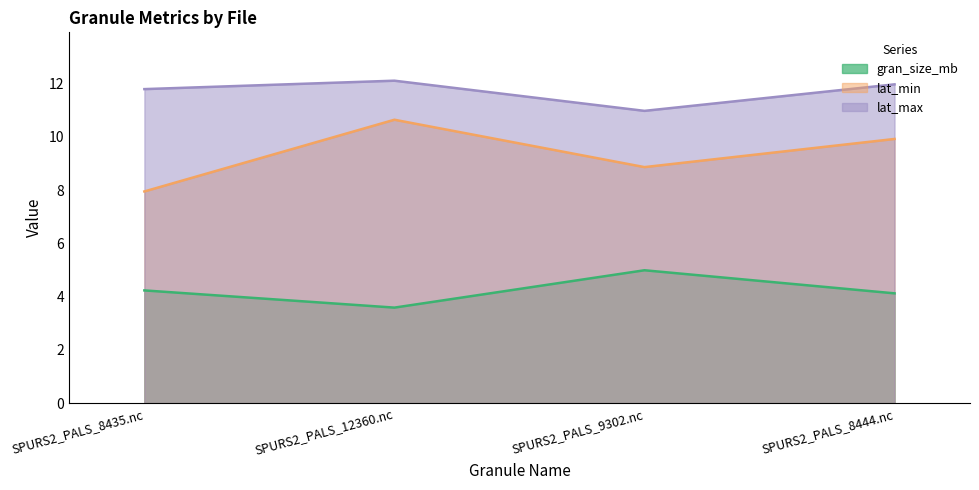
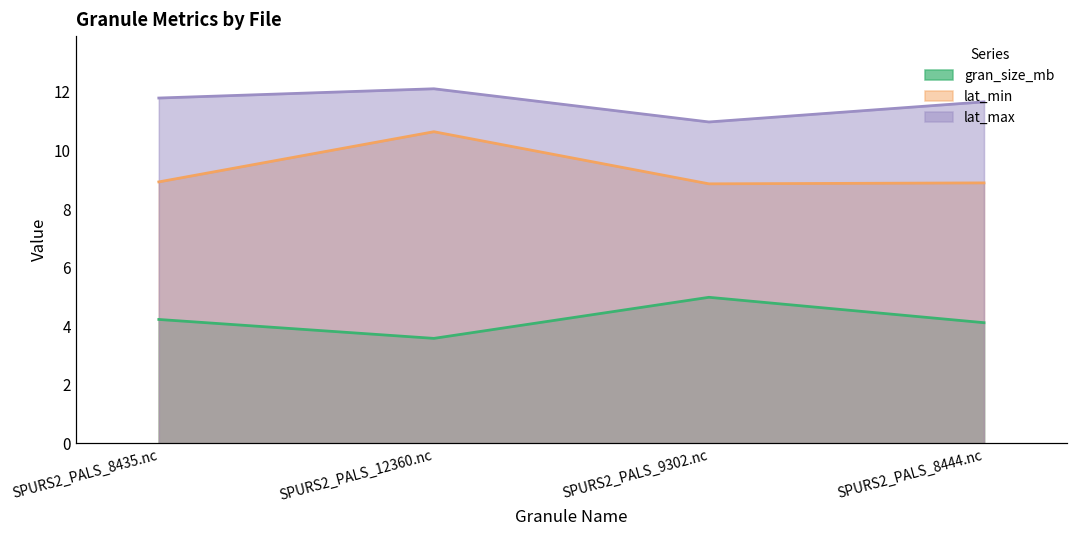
lat_min, SPURS2_PALS_8435.nc: 7.9 -> 8.9
lat_min, SPURS2_PALS_8444.nc: 9.9 -> 8.9
lat_max, SPURS2_PALS_8444.nc: 12.0 -> 11.7
